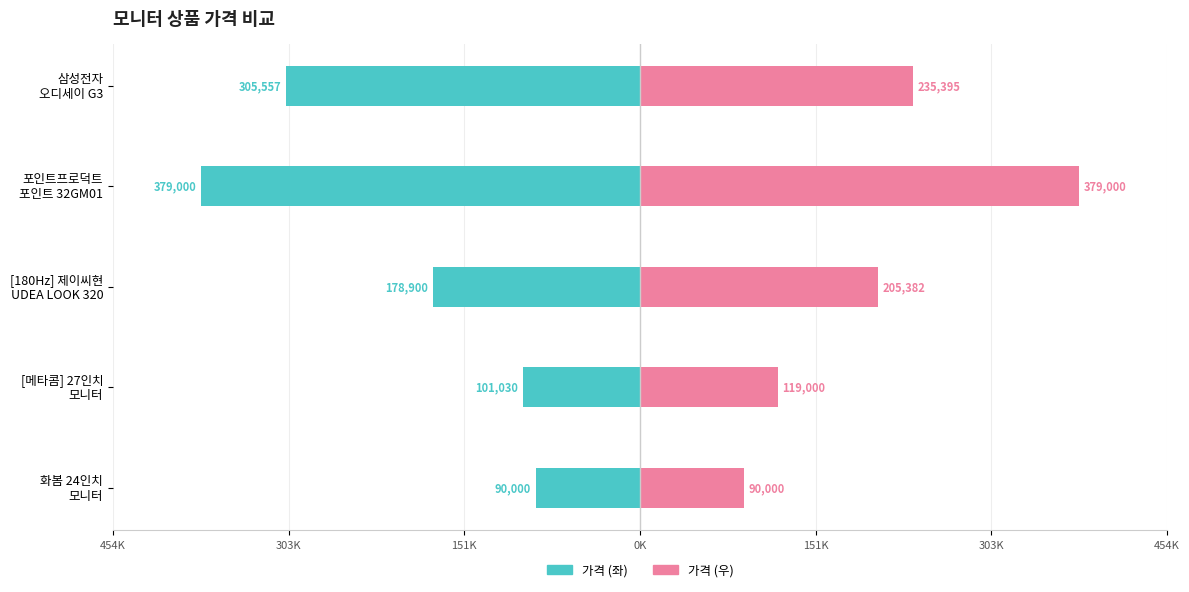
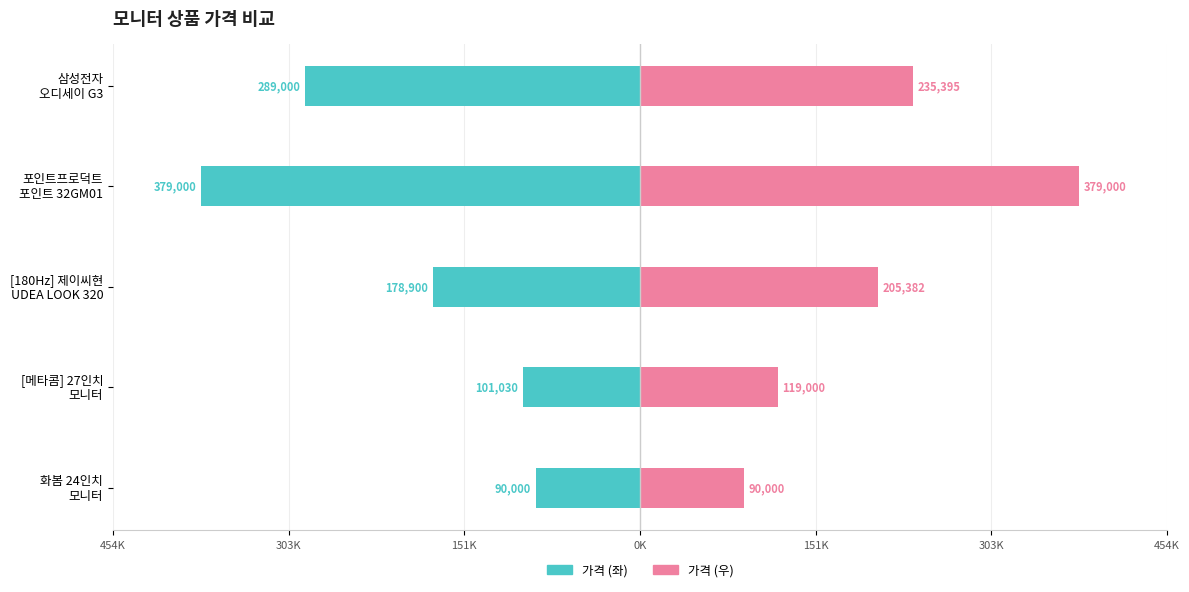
가격 (좌), 삼성전자 오디세이 G3: 305,557 -> 289,000
